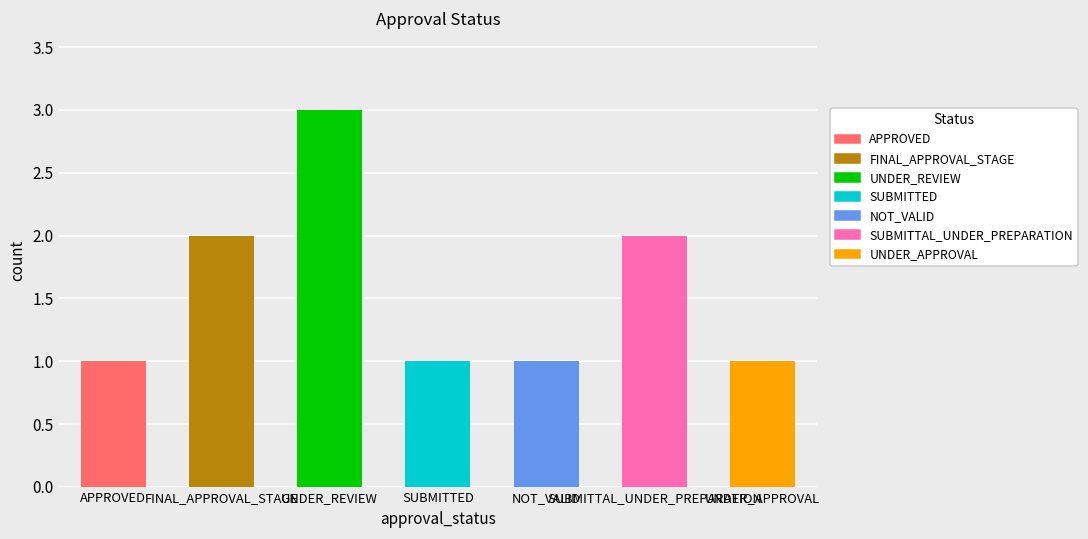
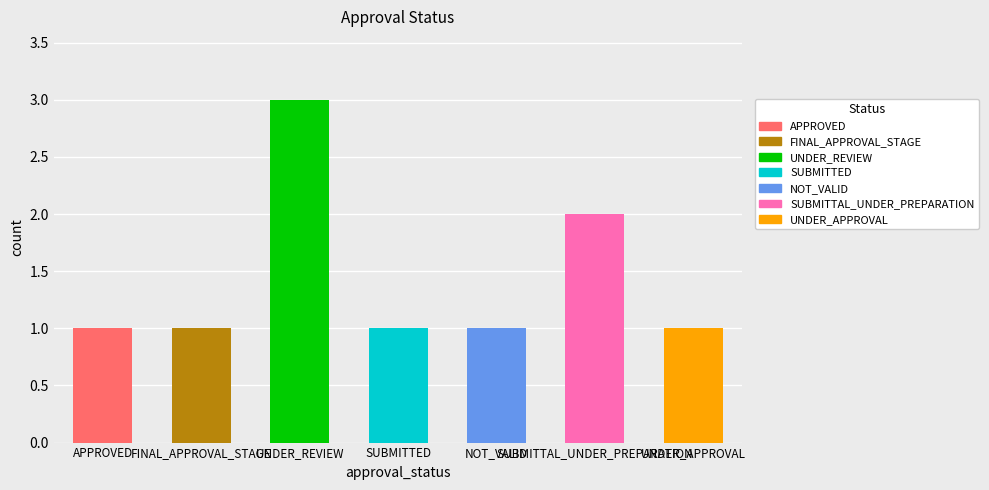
FINAL_APPROVAL_STAGE: 2 -> 1
